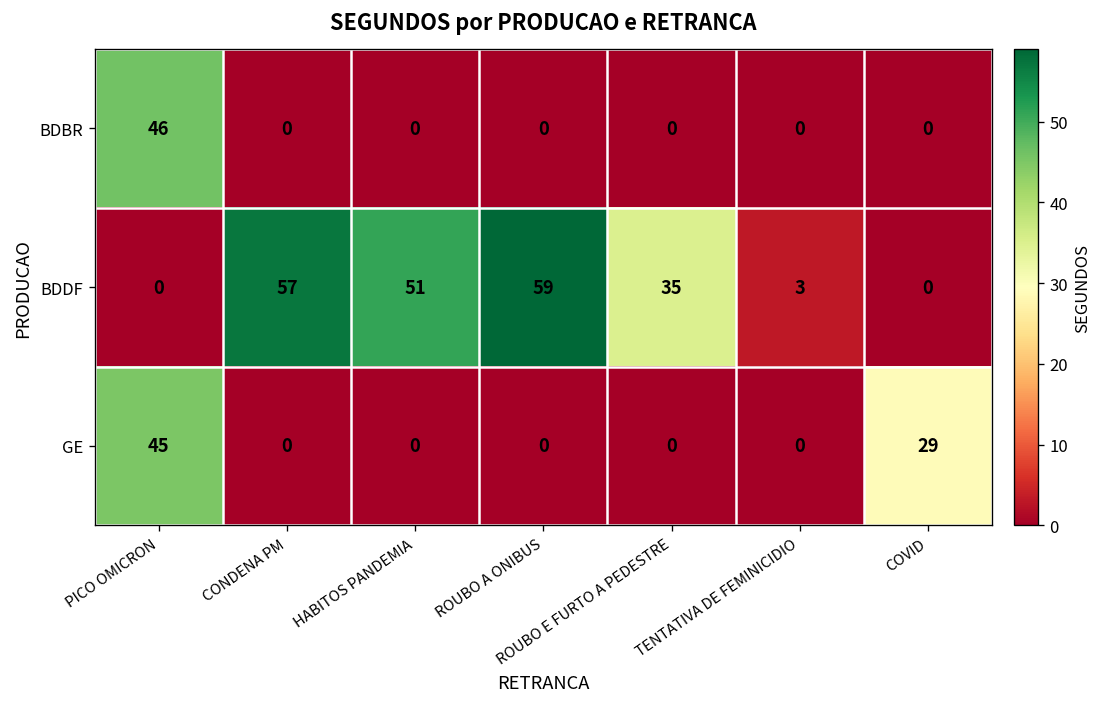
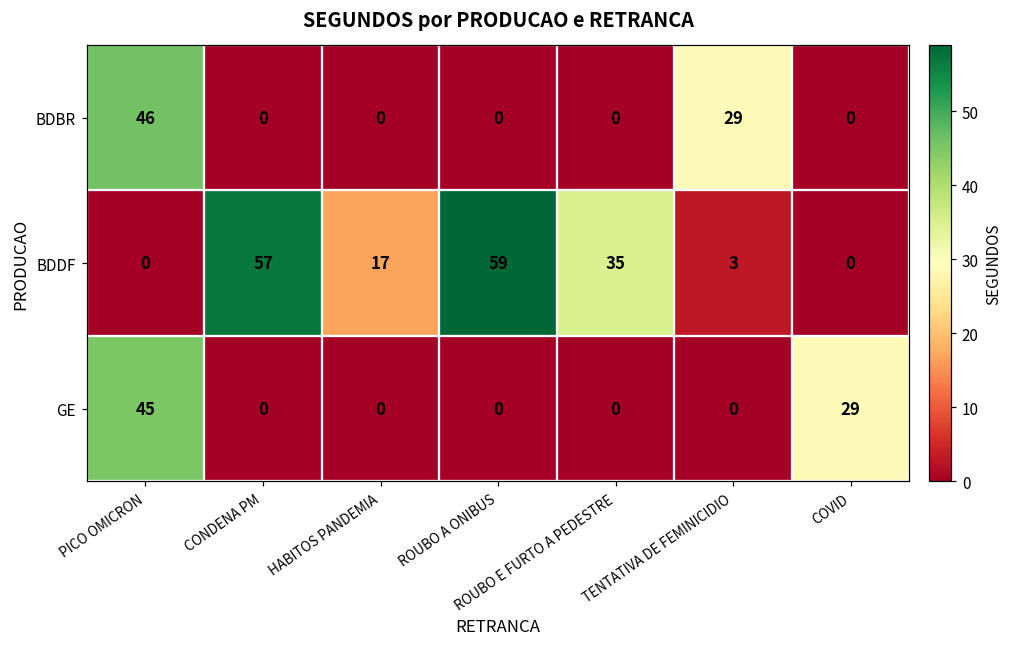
BDBR, TENTATIVA DE FEMINICIDIO: 0 -> 29
BDDF, HABITOS PANDEMIA: 51 -> 17
